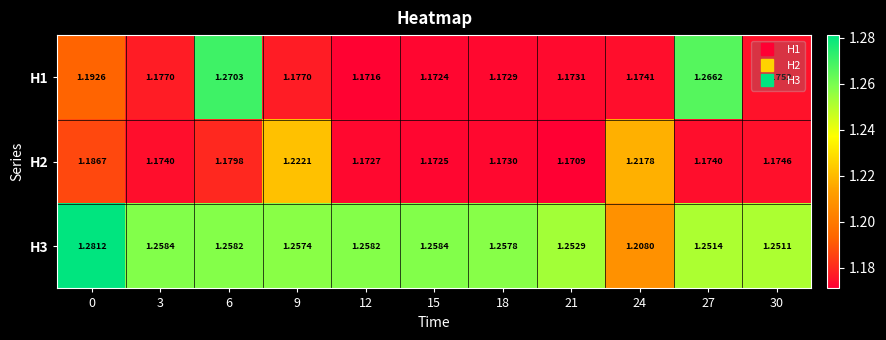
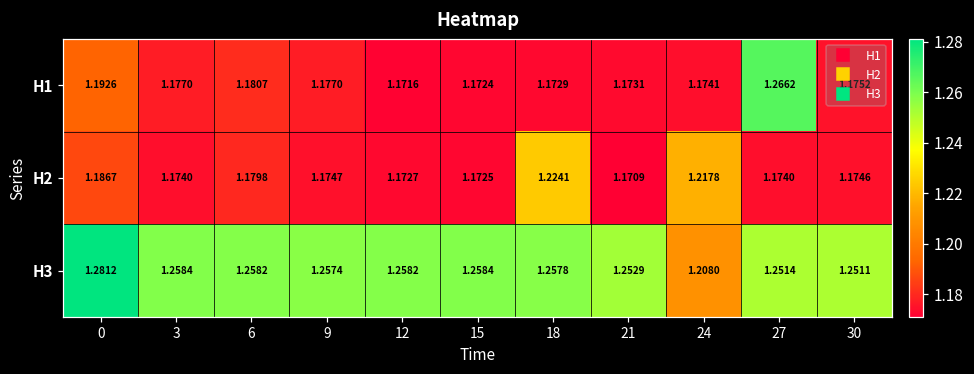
H1, 6: 1.2703 -> 1.1807
H2, 9: 1.2221 -> 1.1747
H2, 18: 1.1730 -> 1.2241
